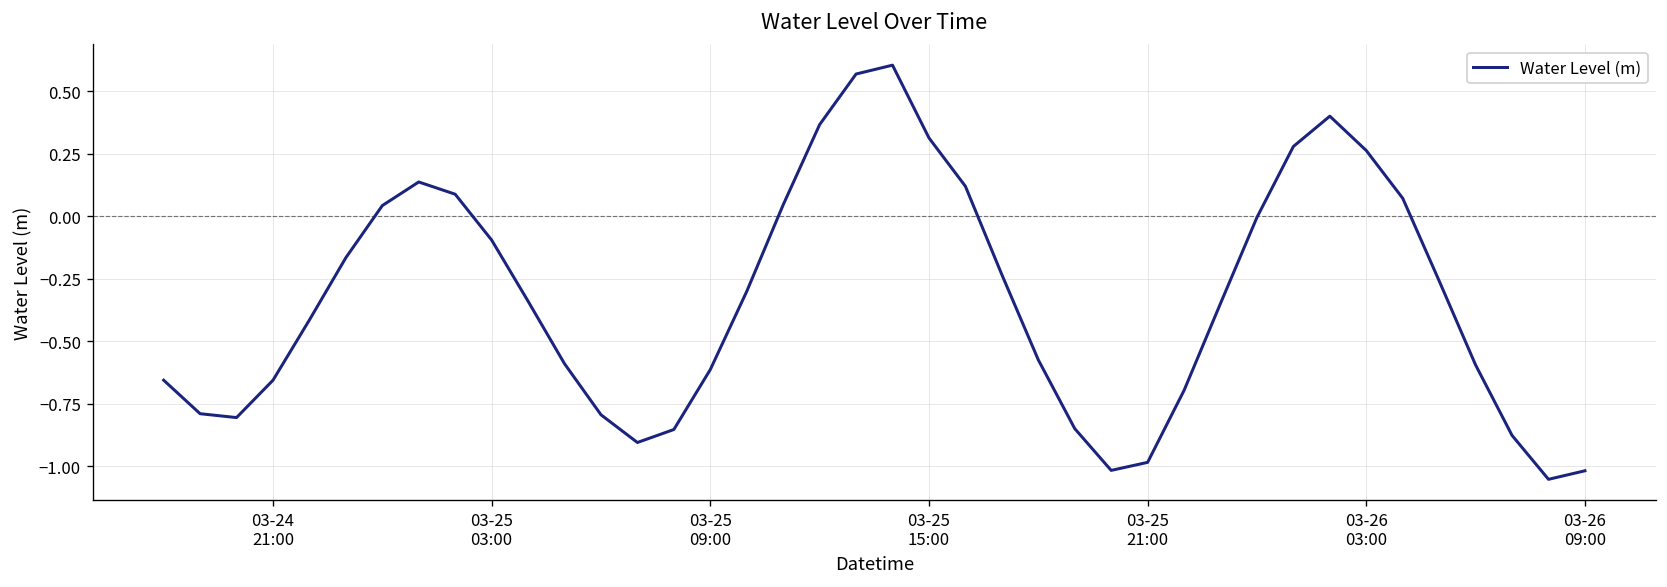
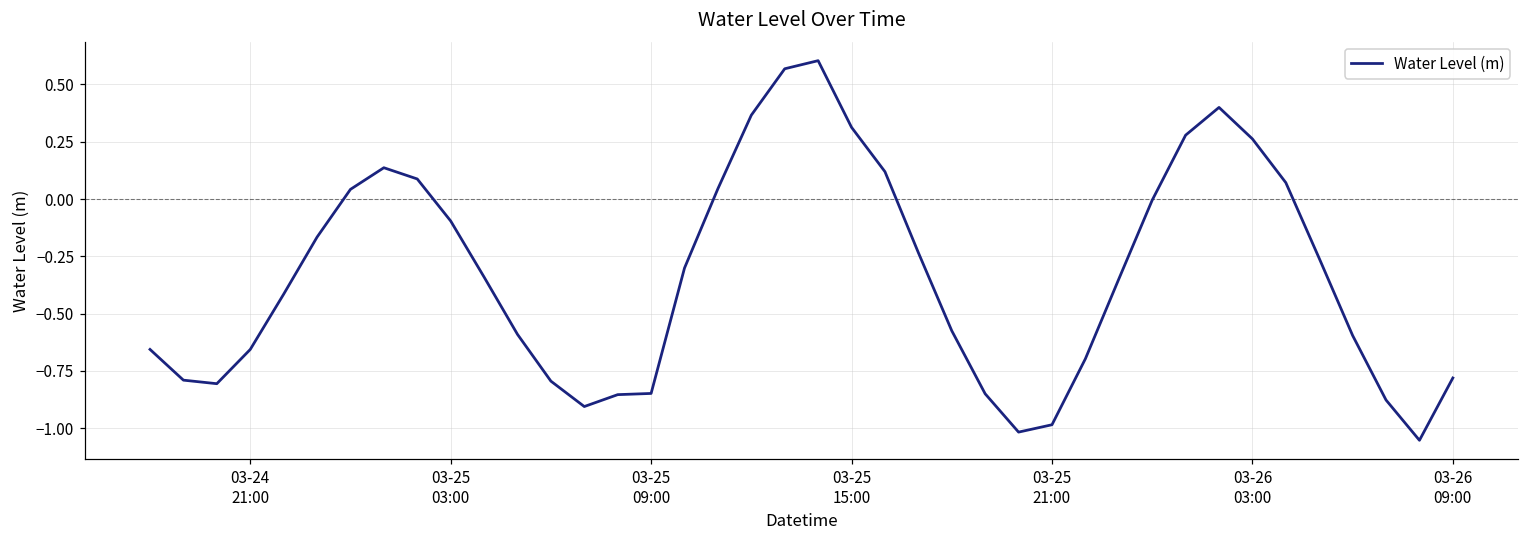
03-25 09:00: -0.61 -> -0.85
03-26 09:00: -1.02 -> -0.78
